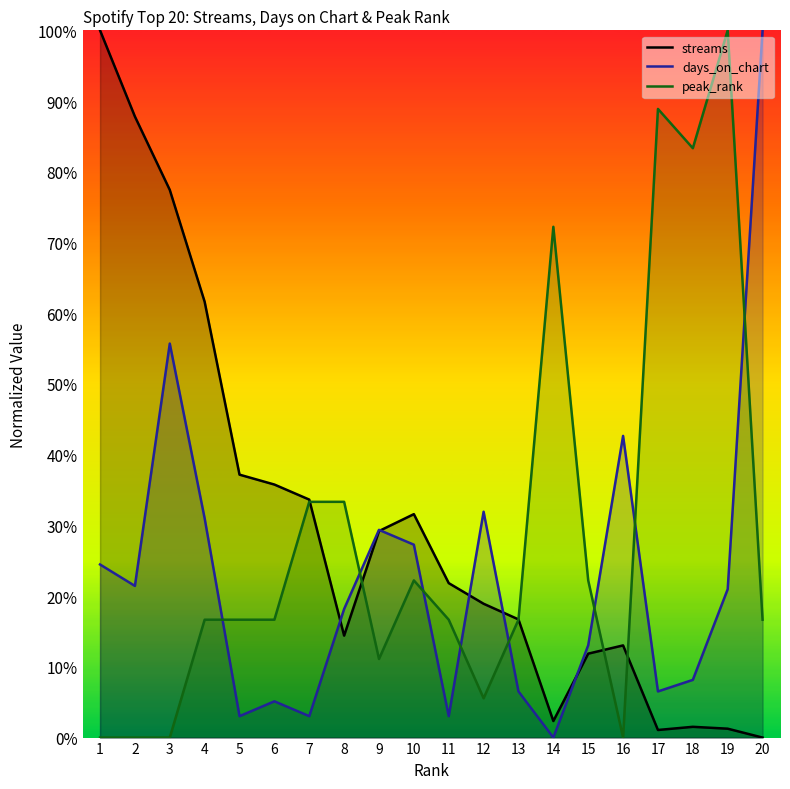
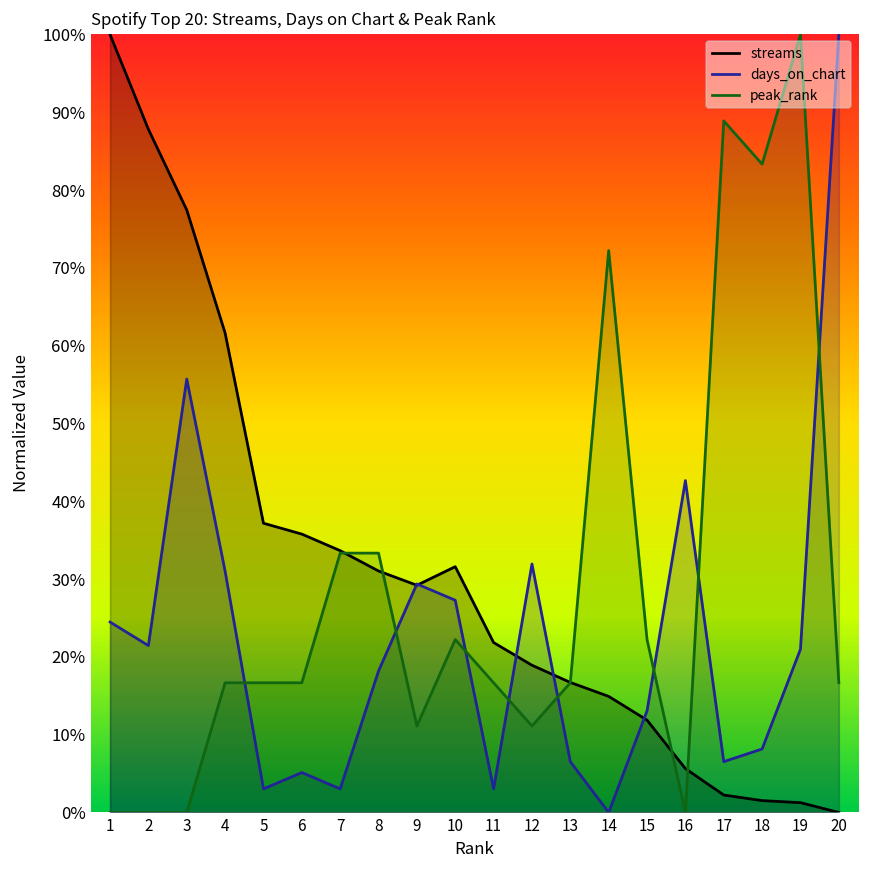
streams, 8: 14% -> 31%
peak_rank, 12: 6% -> 11%
streams, 14: 2% -> 15%
streams, 16: 13% -> 6%
streams, 17: 1% -> 2%
